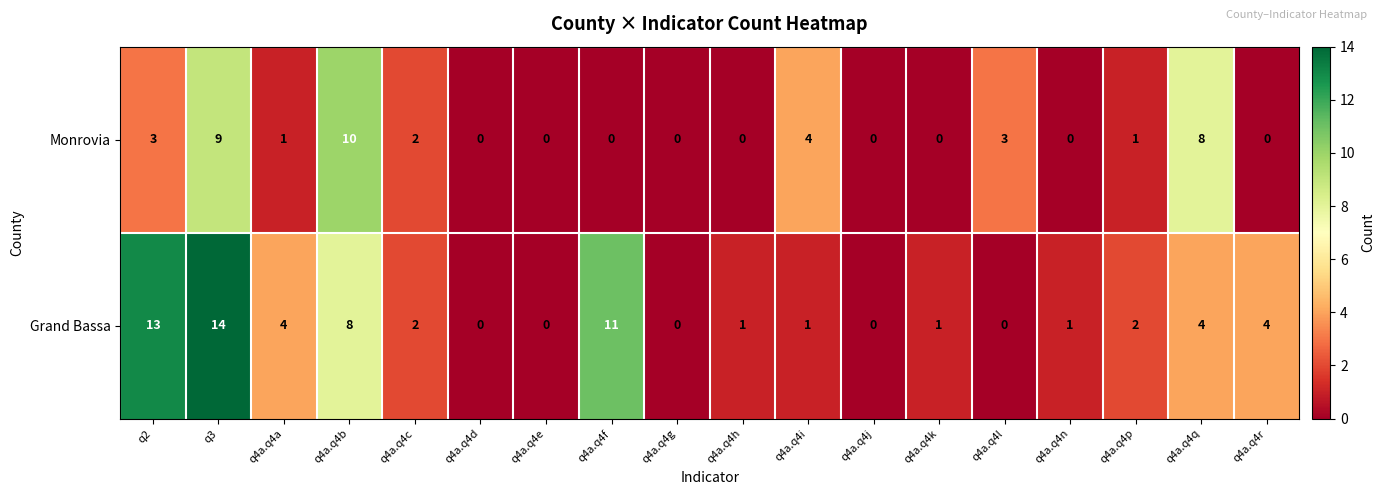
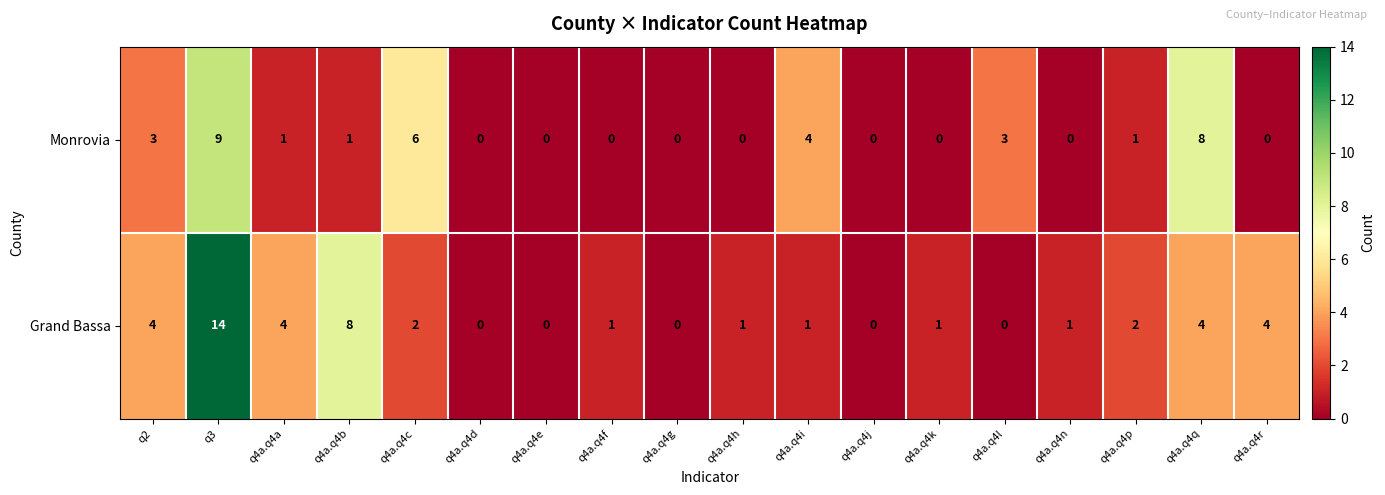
Monrovia, q4a.q4b: 10 -> 1
Monrovia, q4a.q4c: 2 -> 6
Grand Bassa, q2: 13 -> 4
Grand Bassa, q4a.q4f: 11 -> 1
